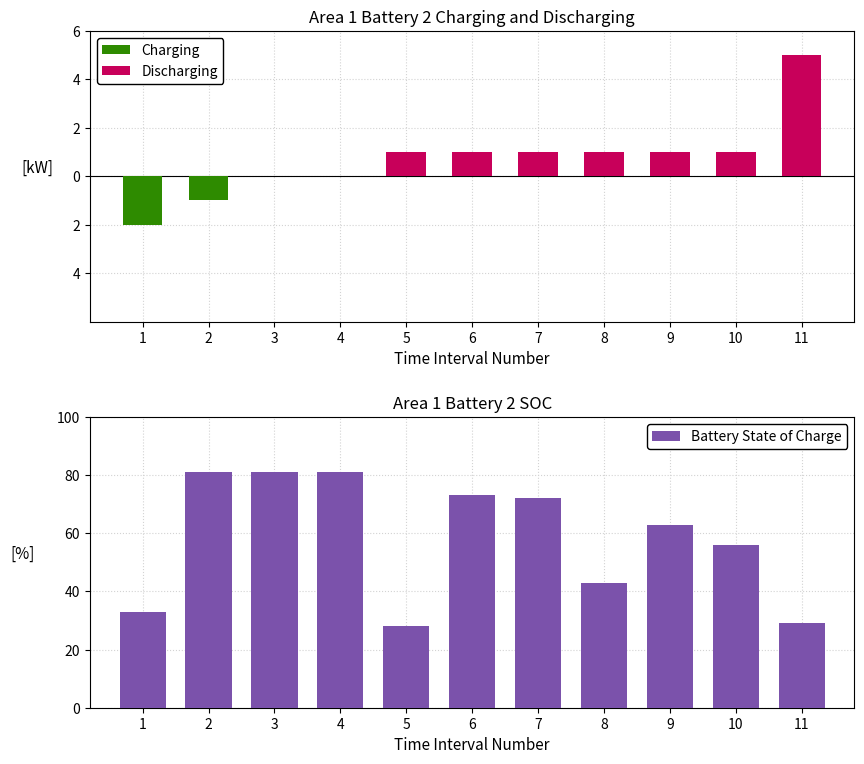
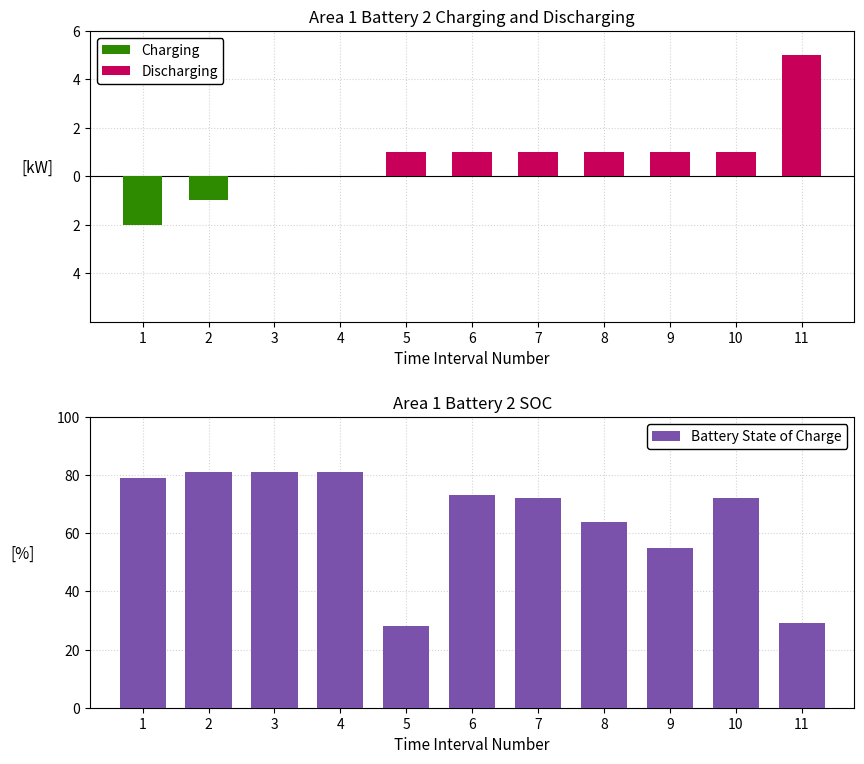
Area 1 Battery 2 SOC, 1: 33 -> 79
Area 1 Battery 2 SOC, 8: 43 -> 64
Area 1 Battery 2 SOC, 9: 63 -> 55
Area 1 Battery 2 SOC, 10: 56 -> 72
